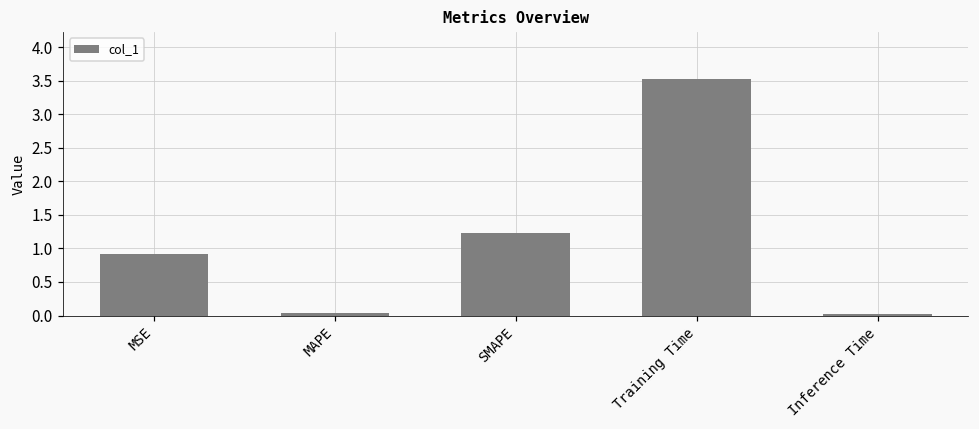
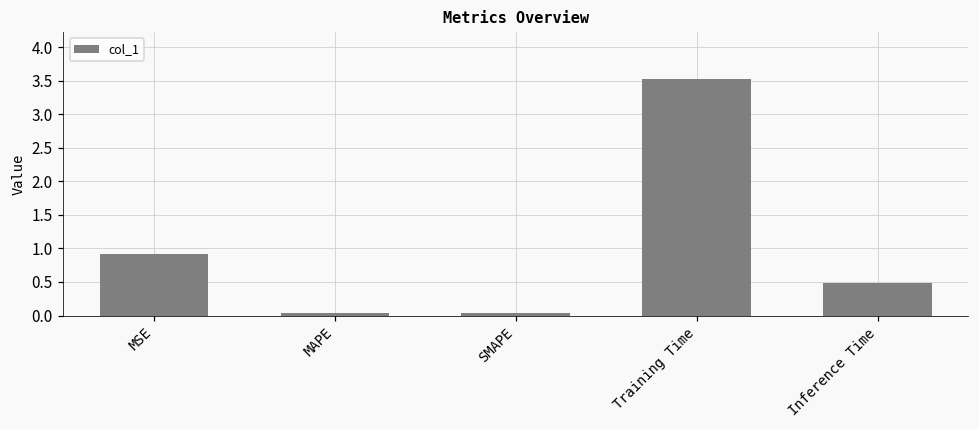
SMAPE: 1.2 -> 0.0
Inference Time: 0.0 -> 0.5
